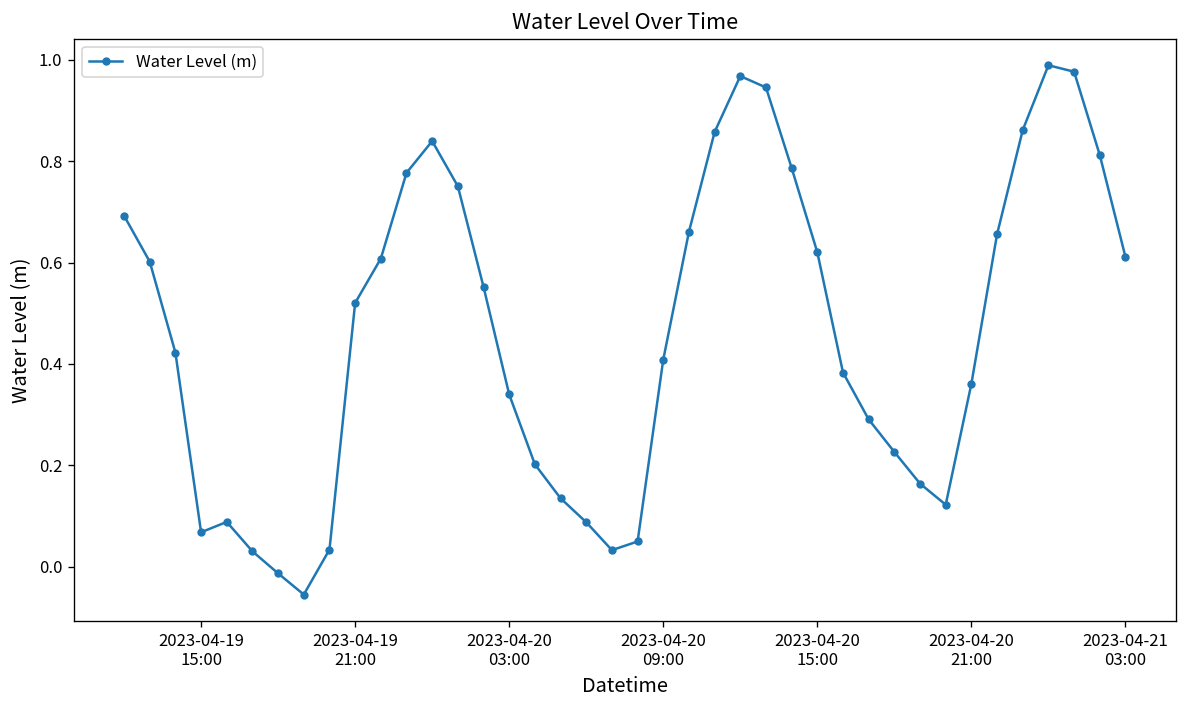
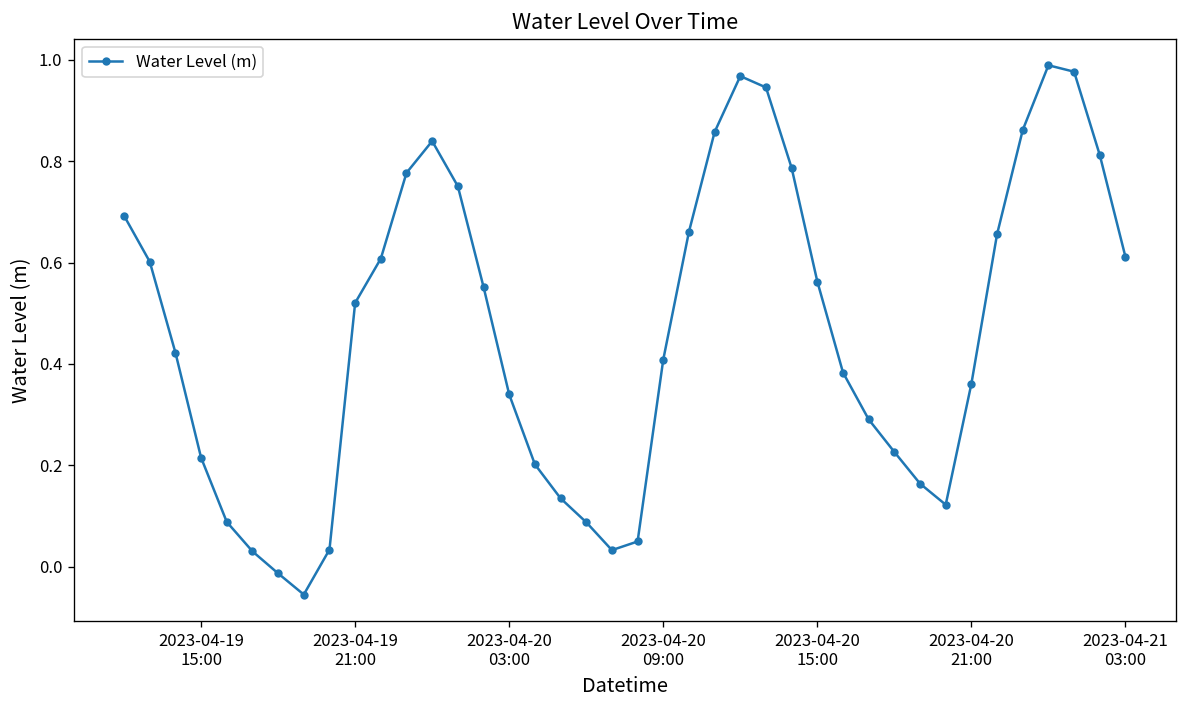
2023-04-19 15:00: 0.07 -> 0.22
2023-04-20 15:00: 0.62 -> 0.56
